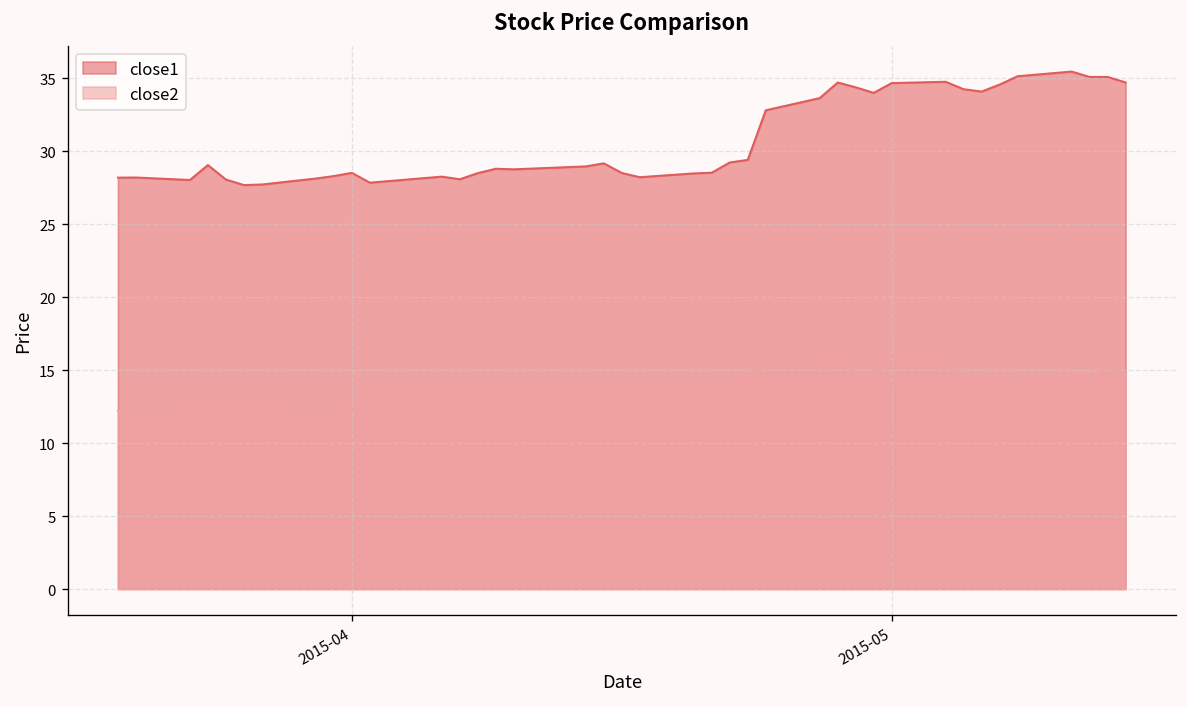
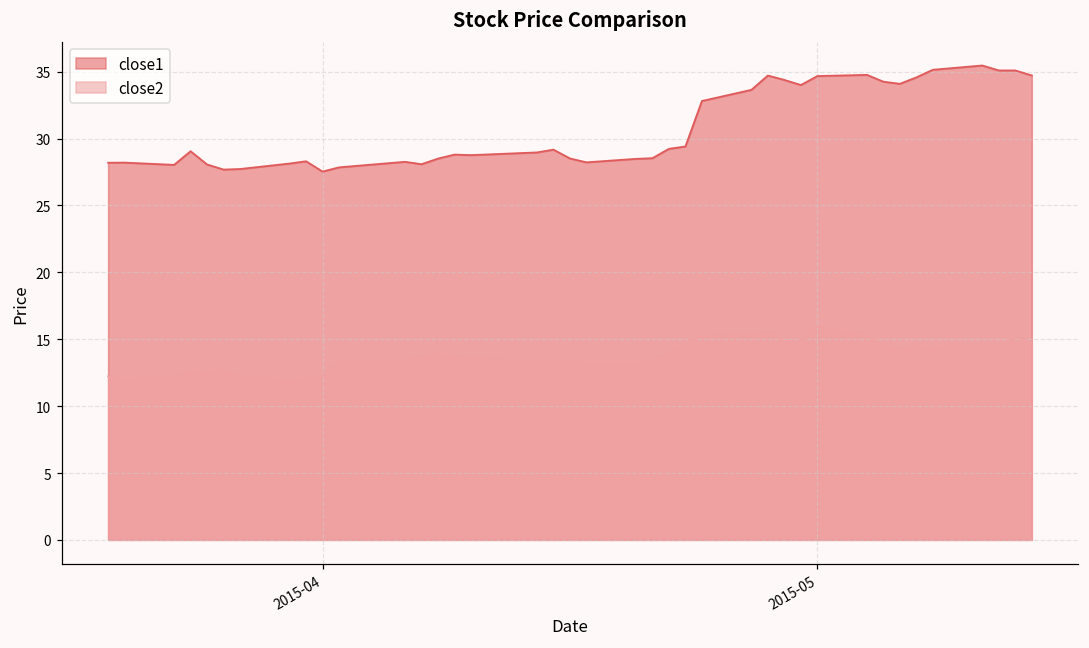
close1, 2015-04: 28.5 -> 27.5
